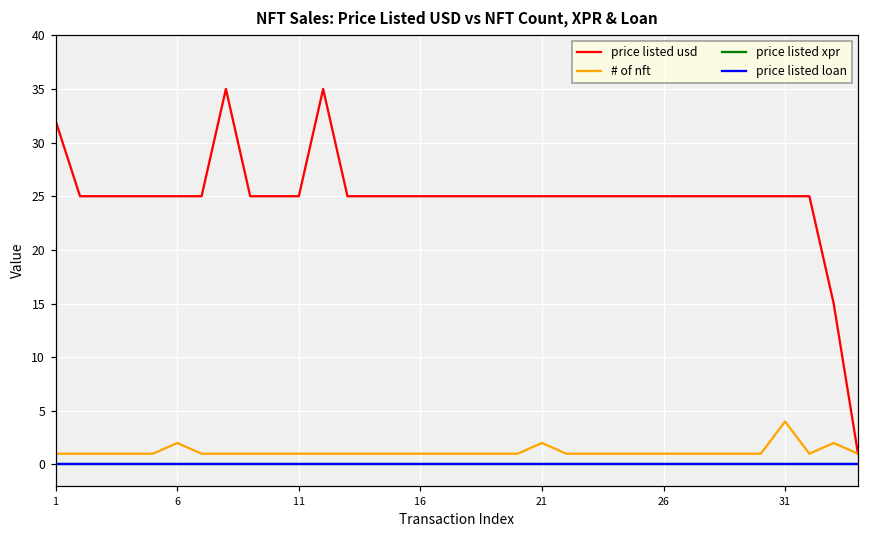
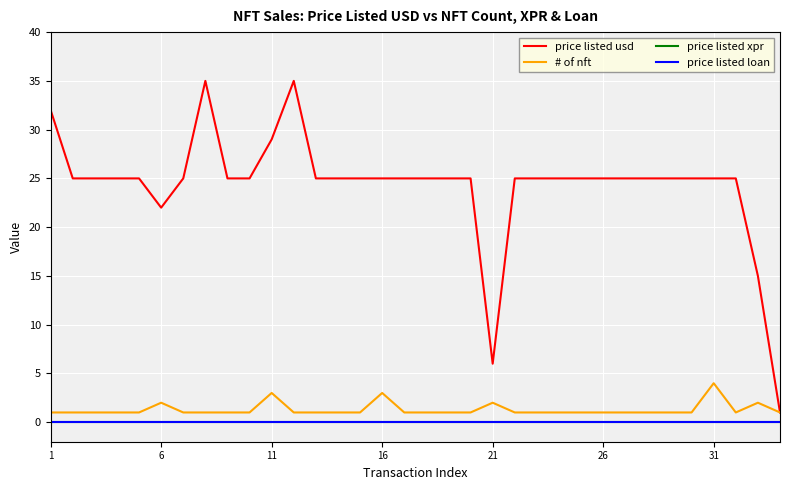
price listed usd, 6: 25 -> 22
price listed usd, 11: 25 -> 29
# of nft, 11: 1 -> 3
# of nft, 16: 1 -> 3
price listed usd, 21: 25 -> 6
